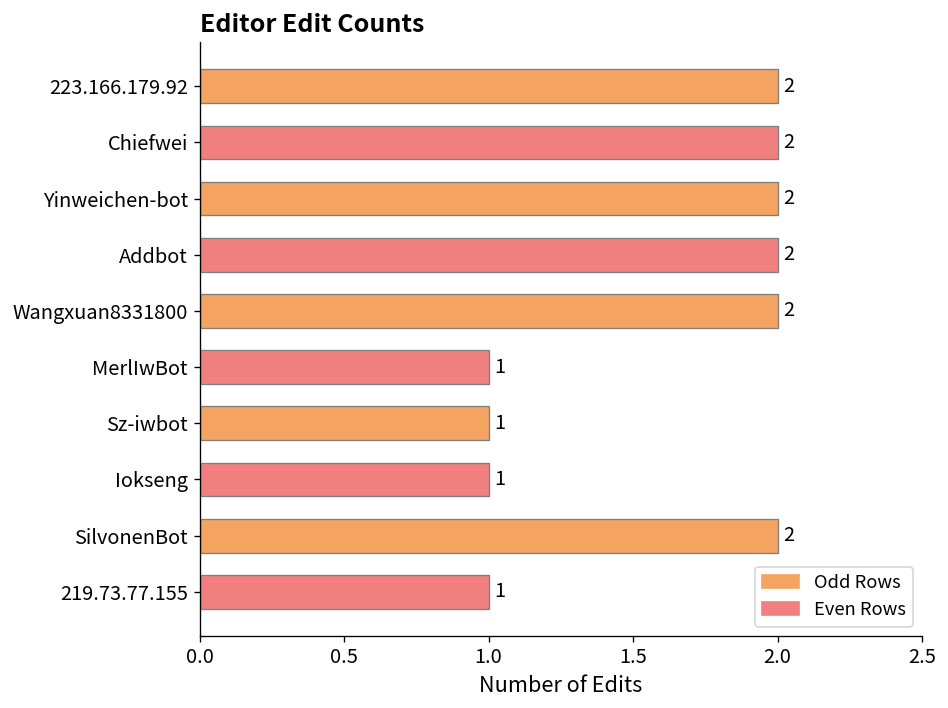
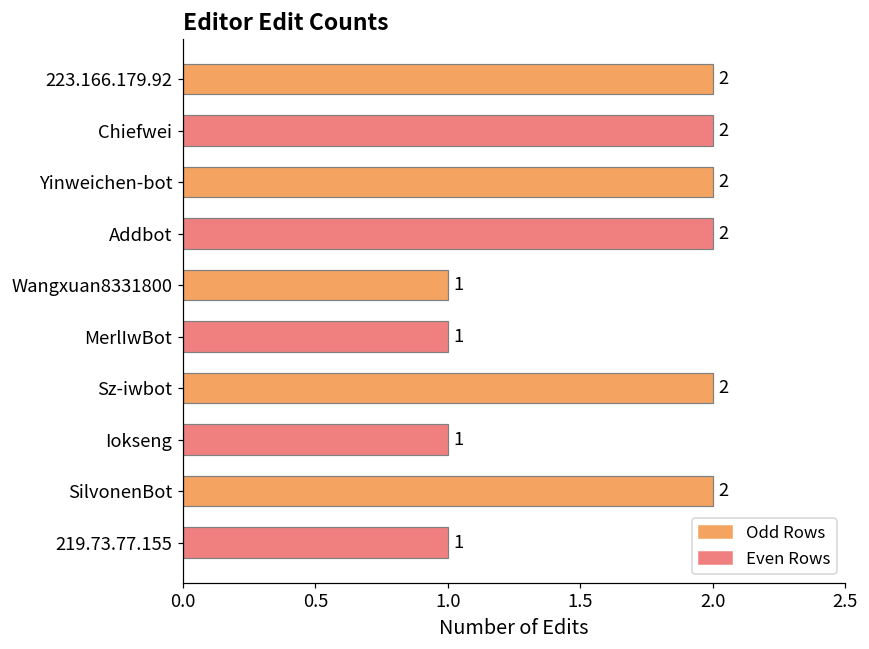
Wangxuan8331800: 2 -> 1
Sz-iwbot: 1 -> 2
